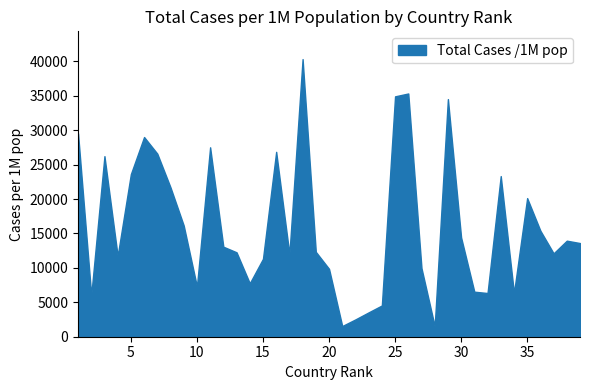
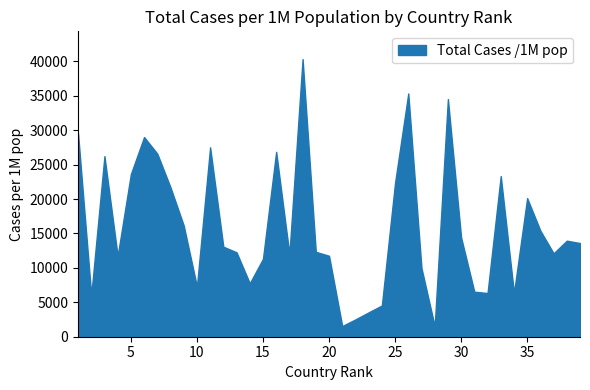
20: 10000 -> 12000
25: 35000 -> 22000
